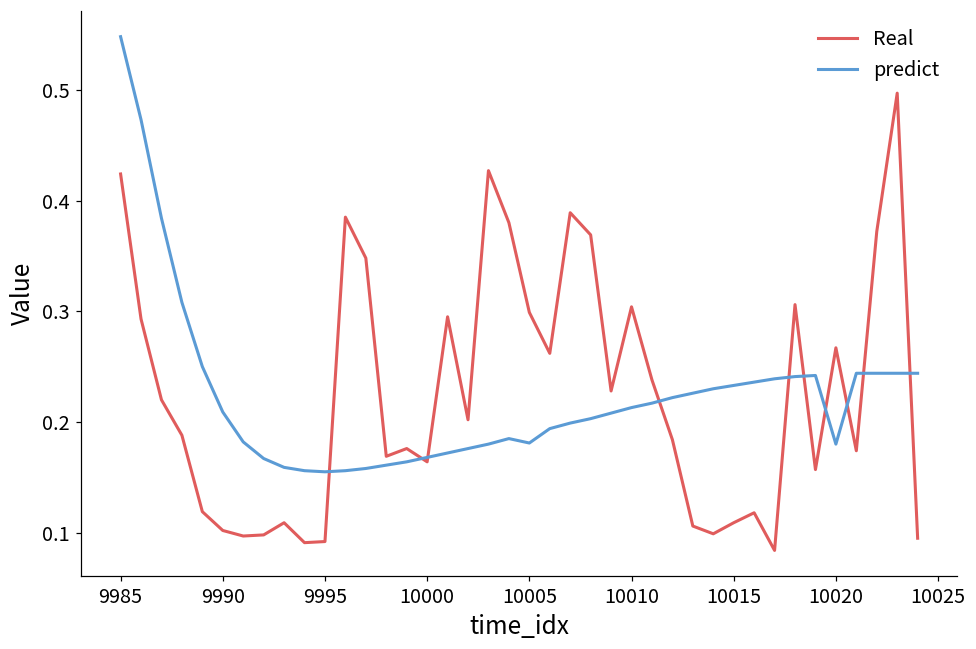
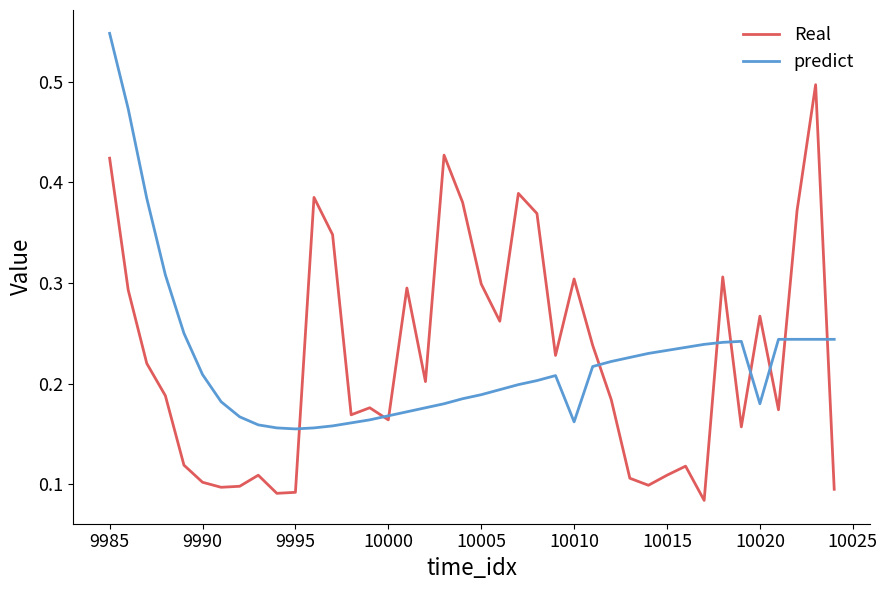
predict, 10005: 0.181 -> 0.189
predict, 10010: 0.213 -> 0.162
